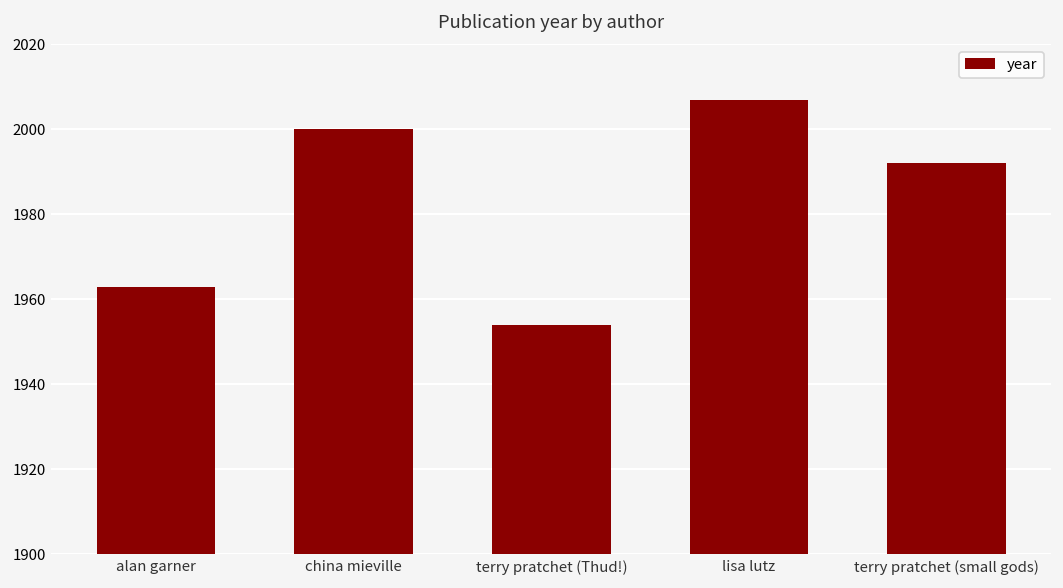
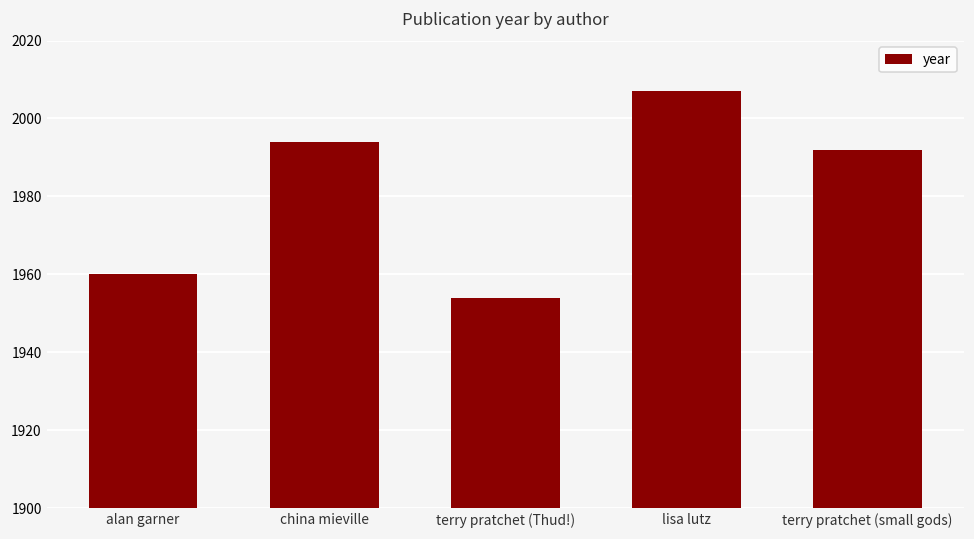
alan garner: 1963 -> 1960
china mieville: 2000 -> 1994
